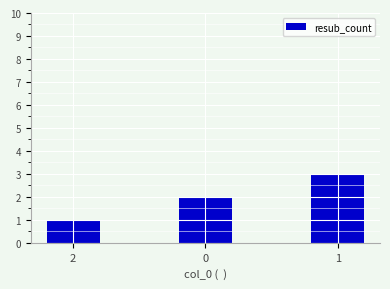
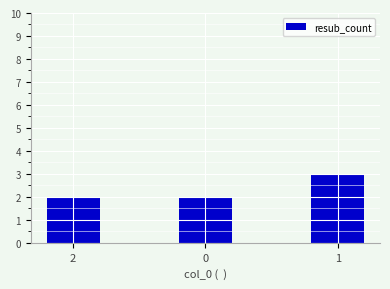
2: 1 -> 2
